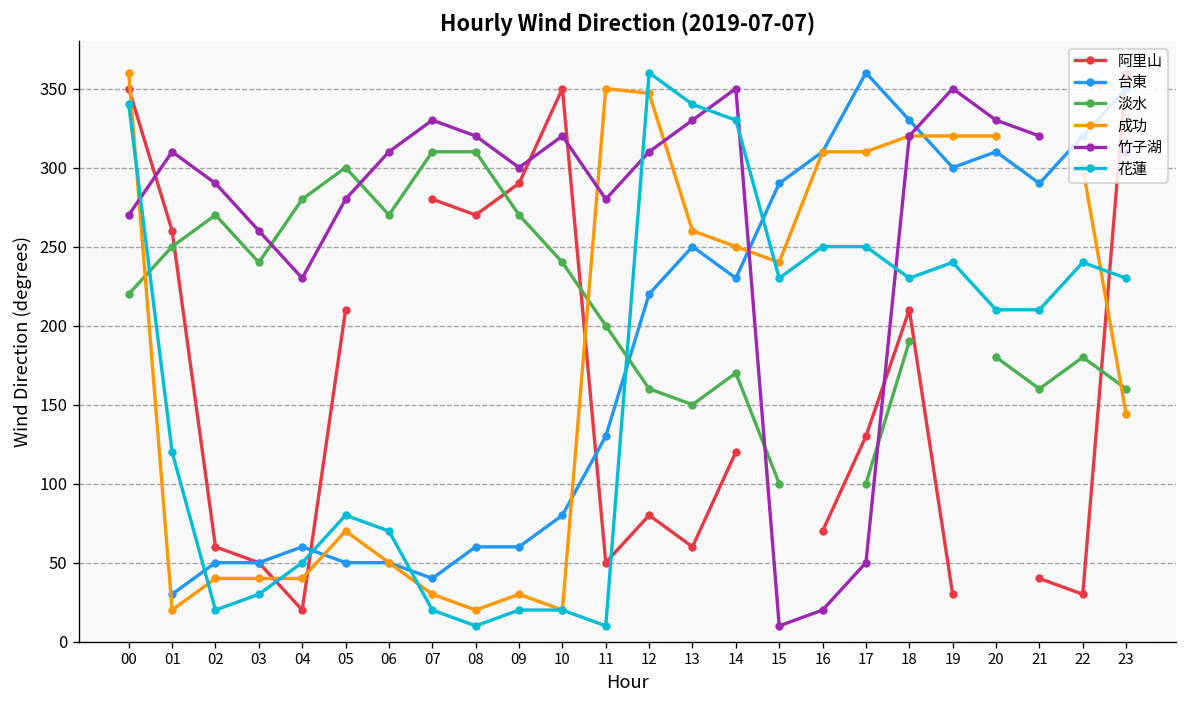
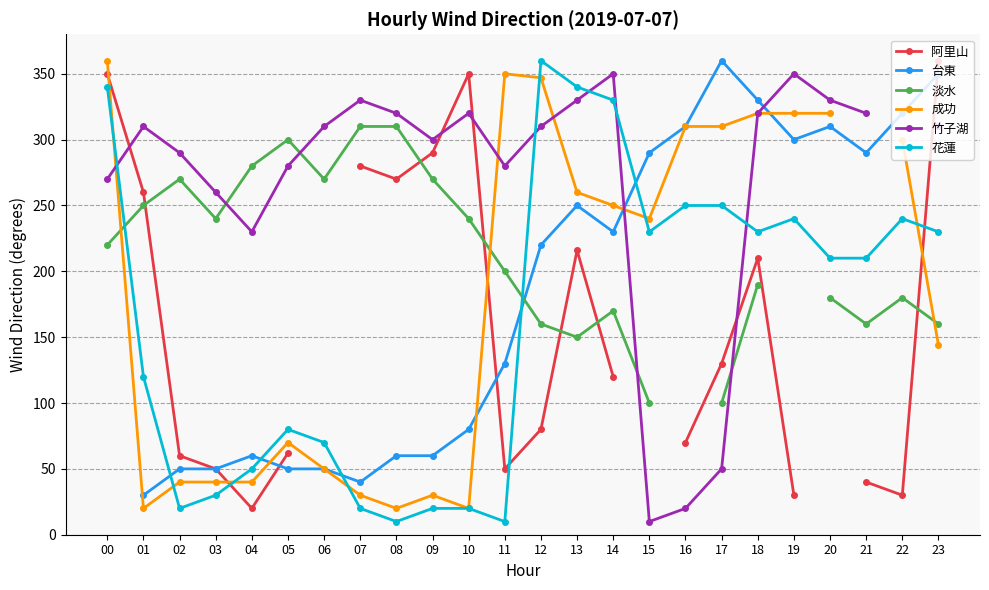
阿里山, 05: 210 -> 62
阿里山, 13: 60 -> 216
